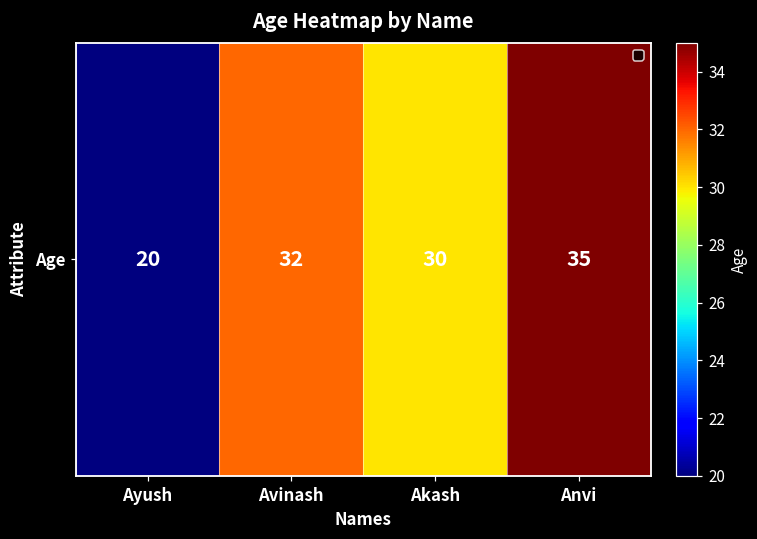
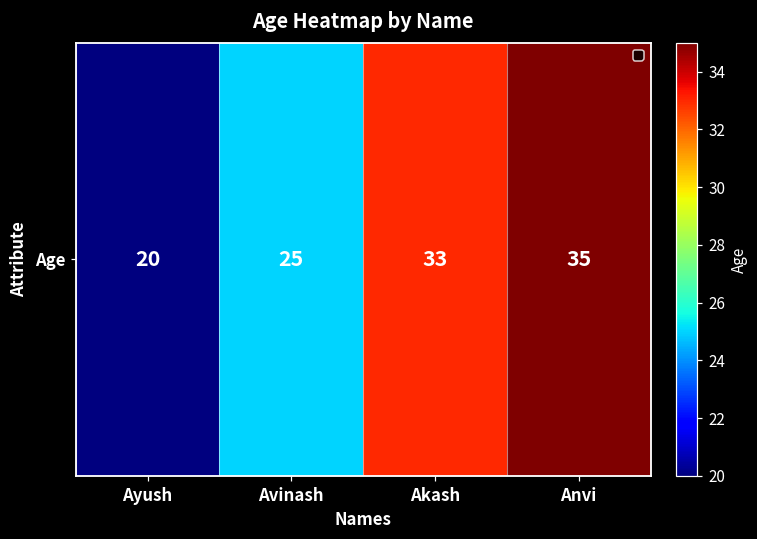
Age, Avinash: 32 -> 25
Age, Akash: 30 -> 33
